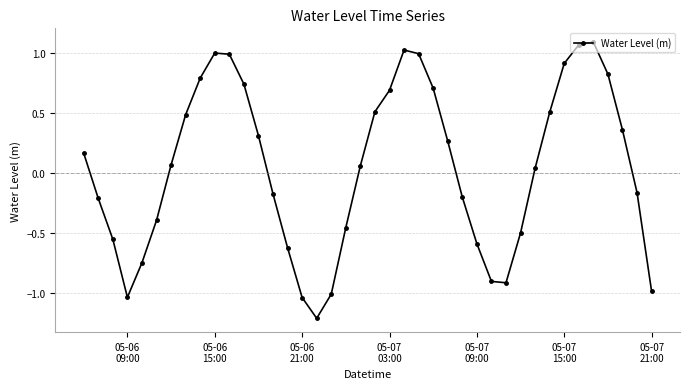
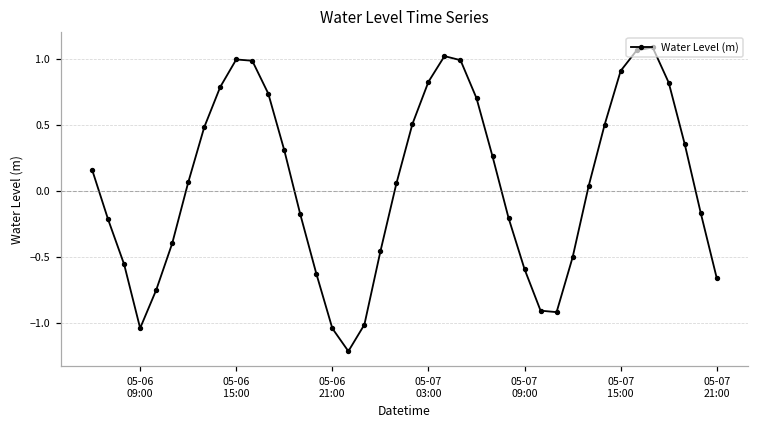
05-07 03:00: 0.69 -> 0.83
05-07 21:00: -0.99 -> -0.66
